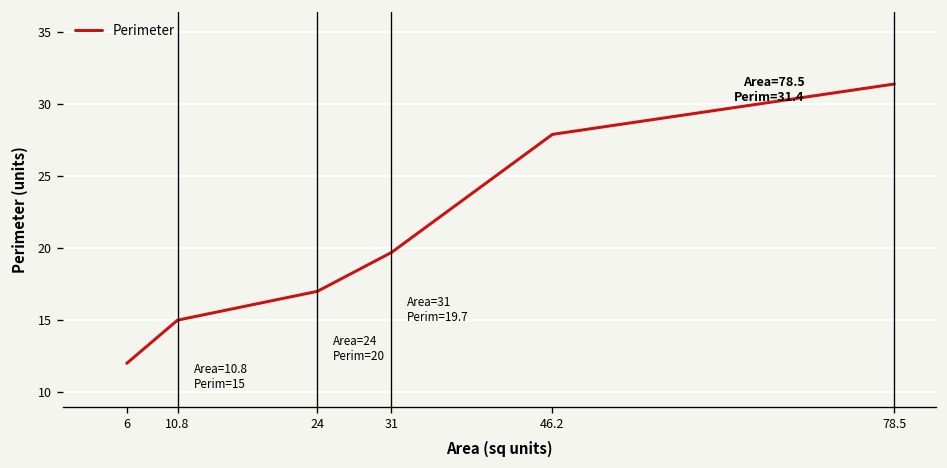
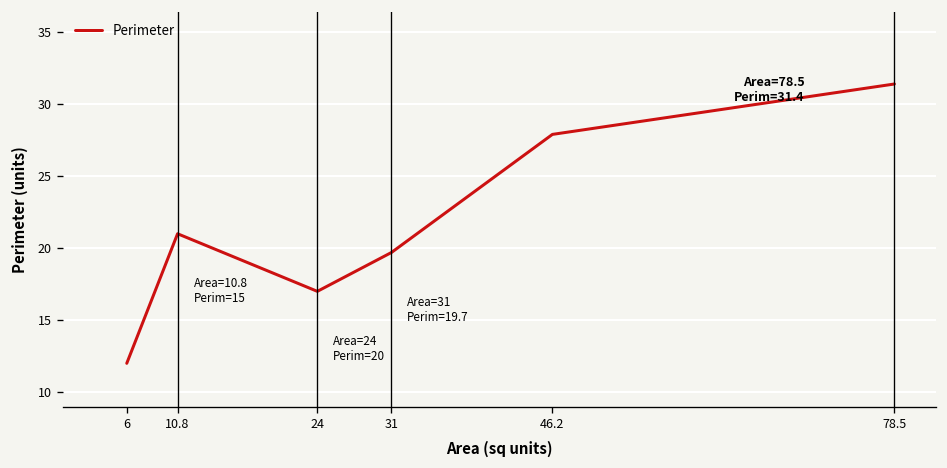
10.8: 15 -> 21
